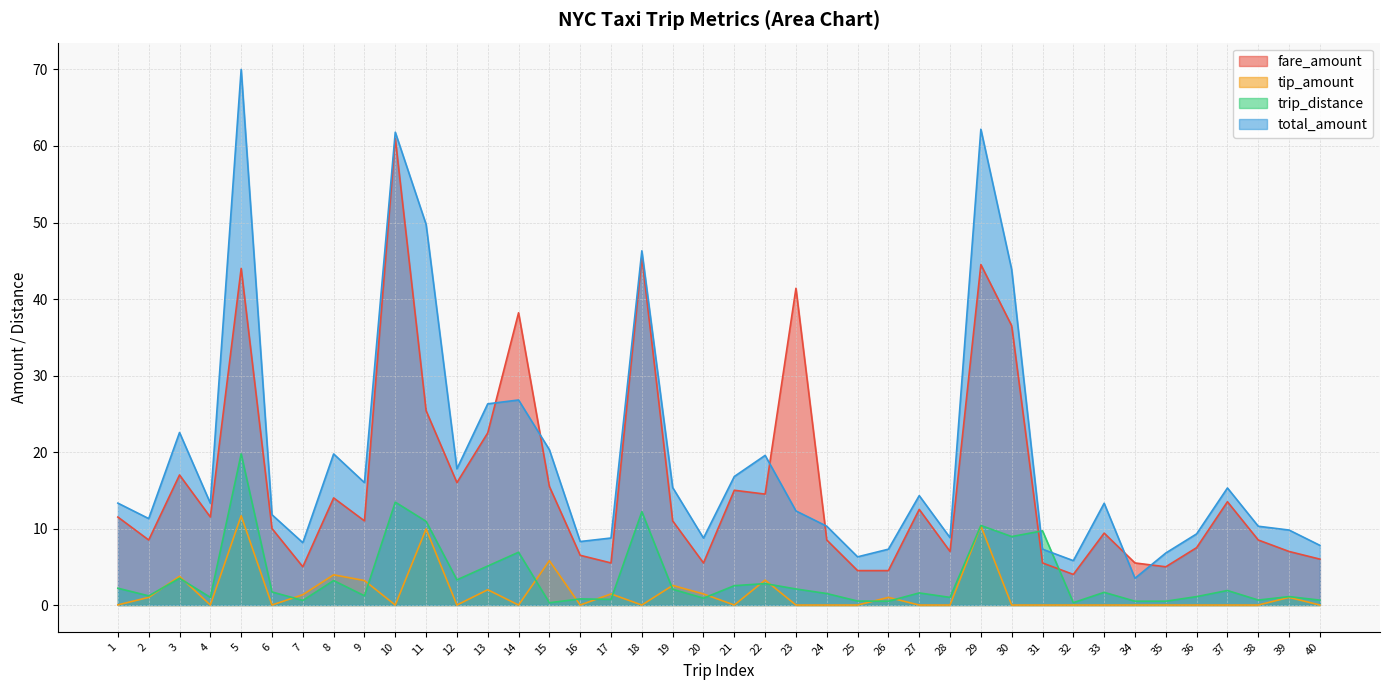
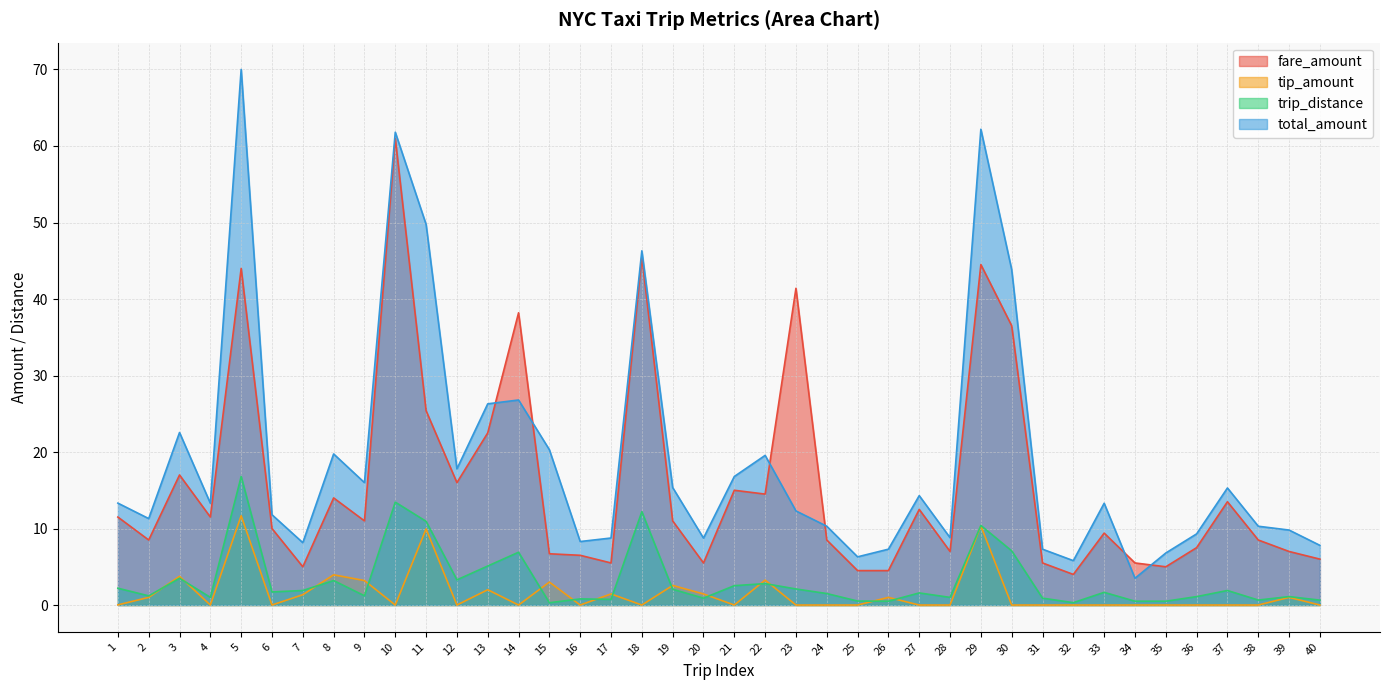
trip_distance, 5: 20 -> 17
trip_distance, 7: 1 -> 2
fare_amount, 15: 16 -> 7
tip_amount, 15: 6 -> 3
trip_distance, 30: 9 -> 7
trip_distance, 31: 10 -> 1
